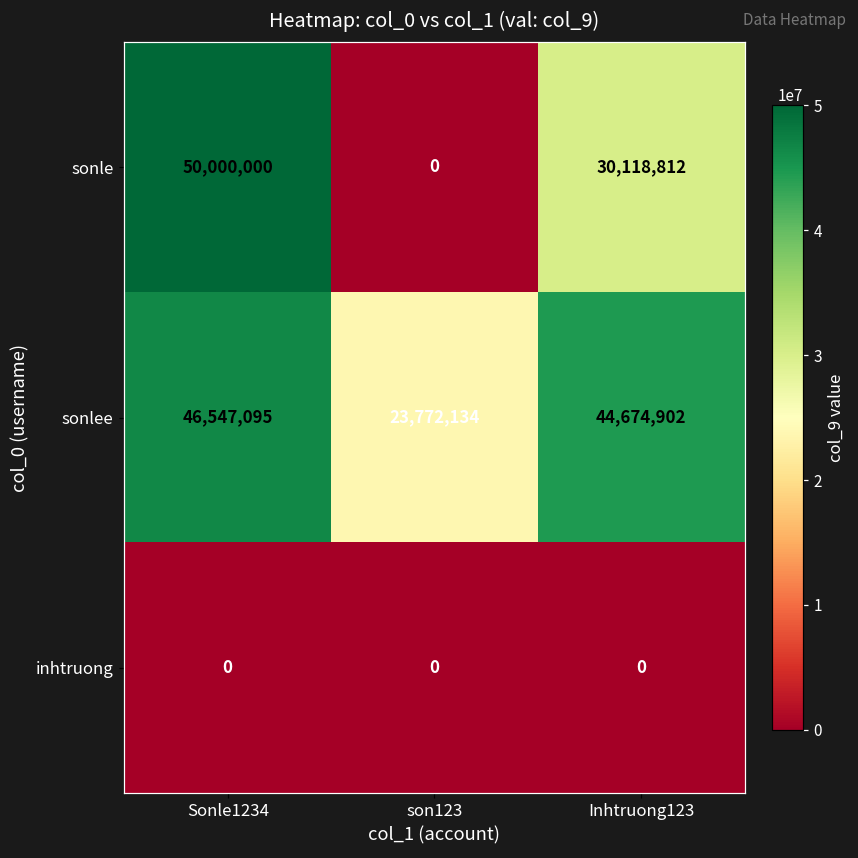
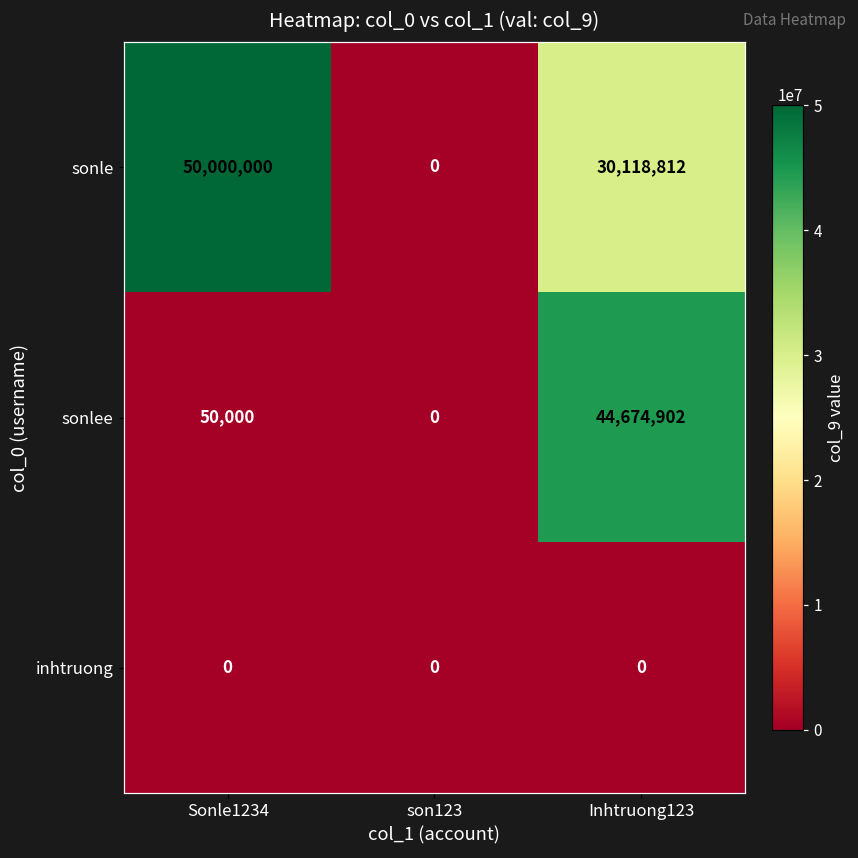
sonlee, Sonle1234: 46,547,095 -> 50,000
sonlee, son123: 23,772,134 -> 0
